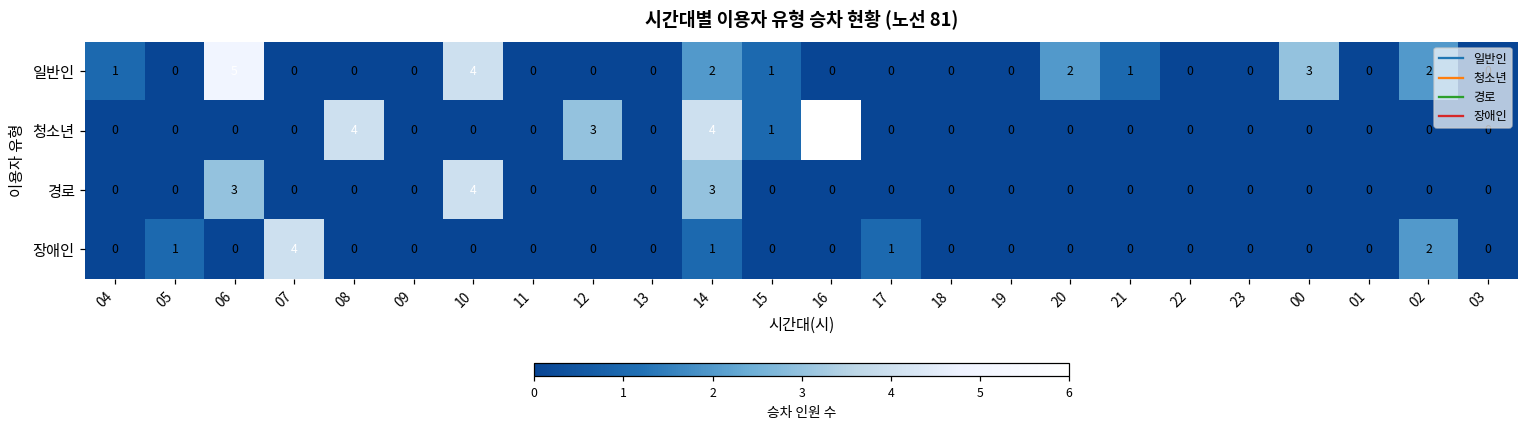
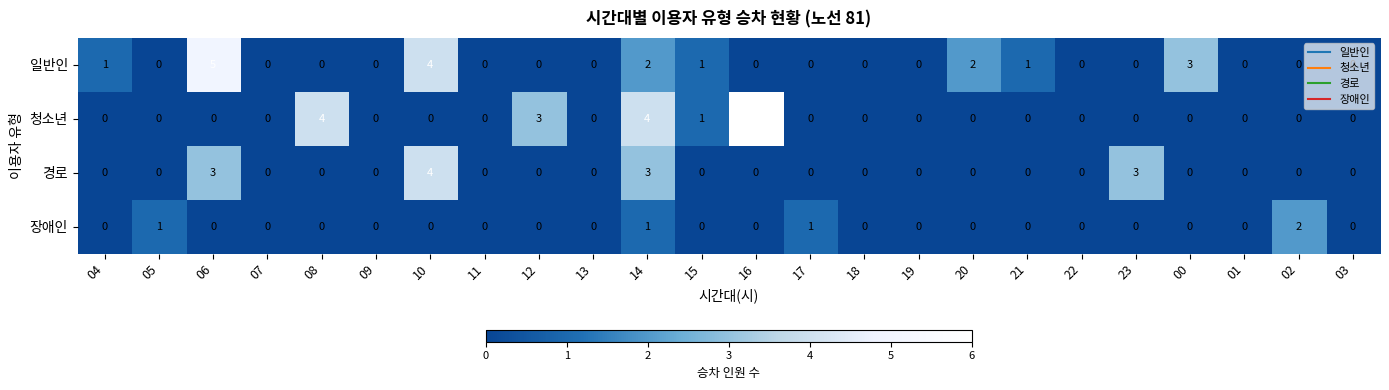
일반인, 02: 2 -> 0
경로, 23: 0 -> 3
장애인, 07: 4 -> 0
